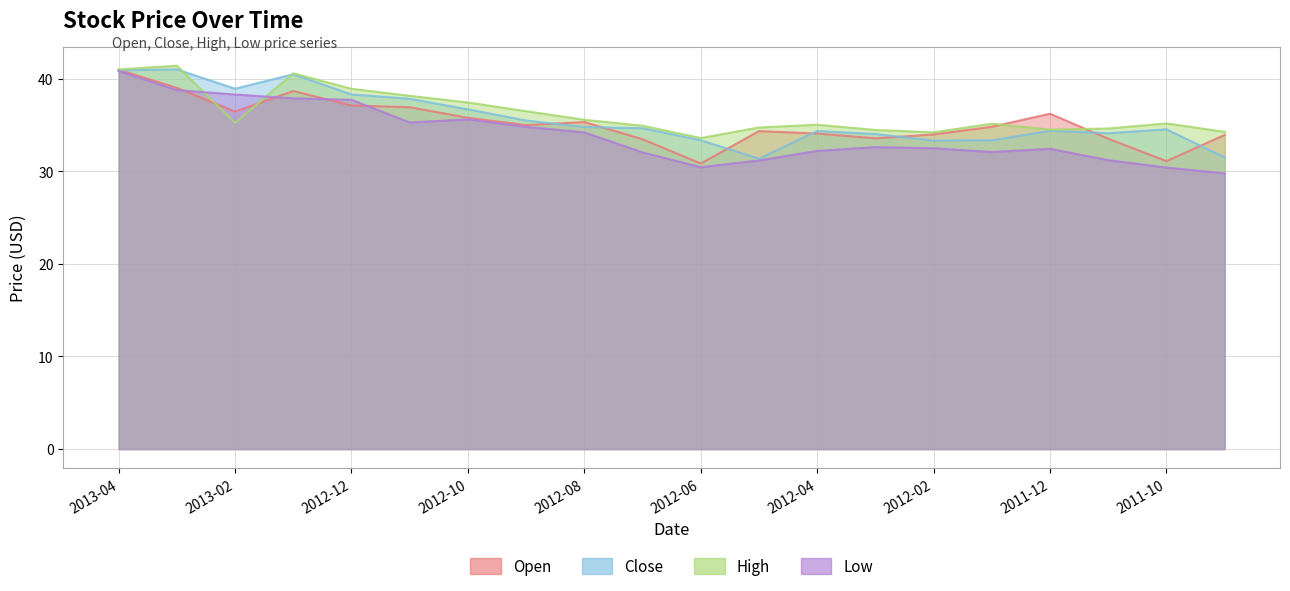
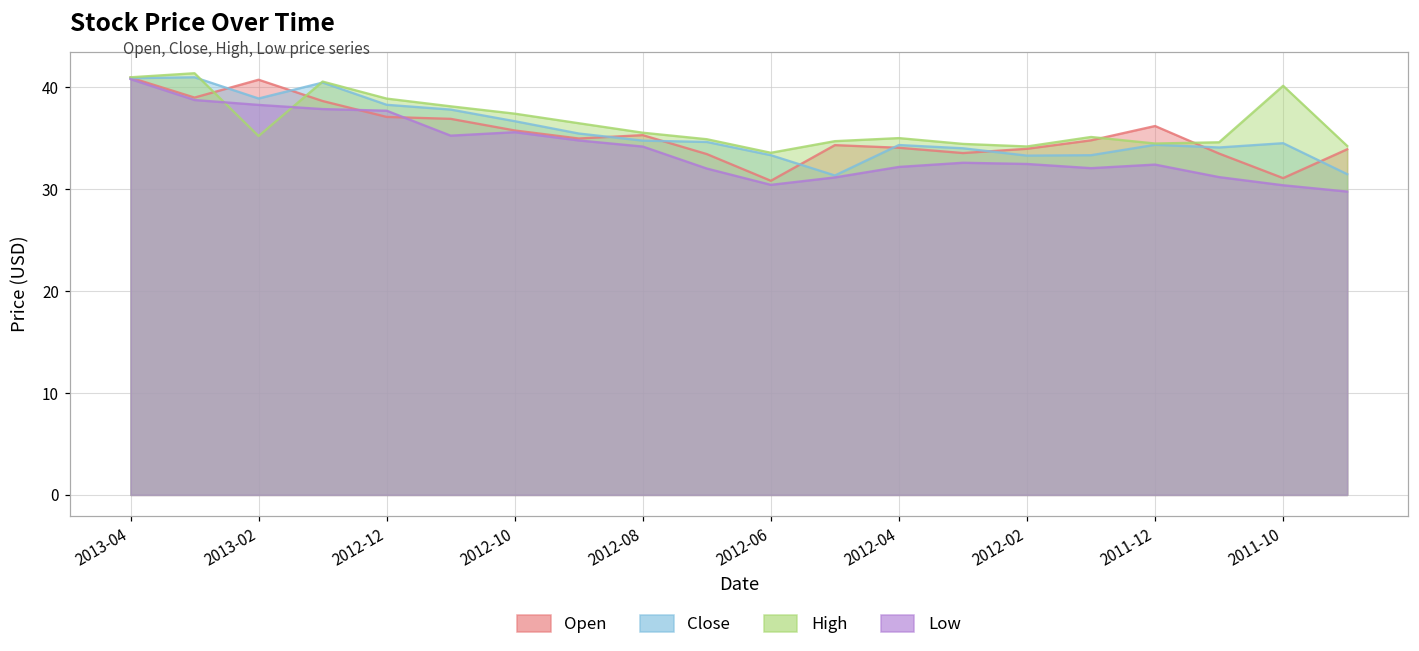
Open, 2013-02: 36 -> 41
High, 2011-10: 35 -> 40
